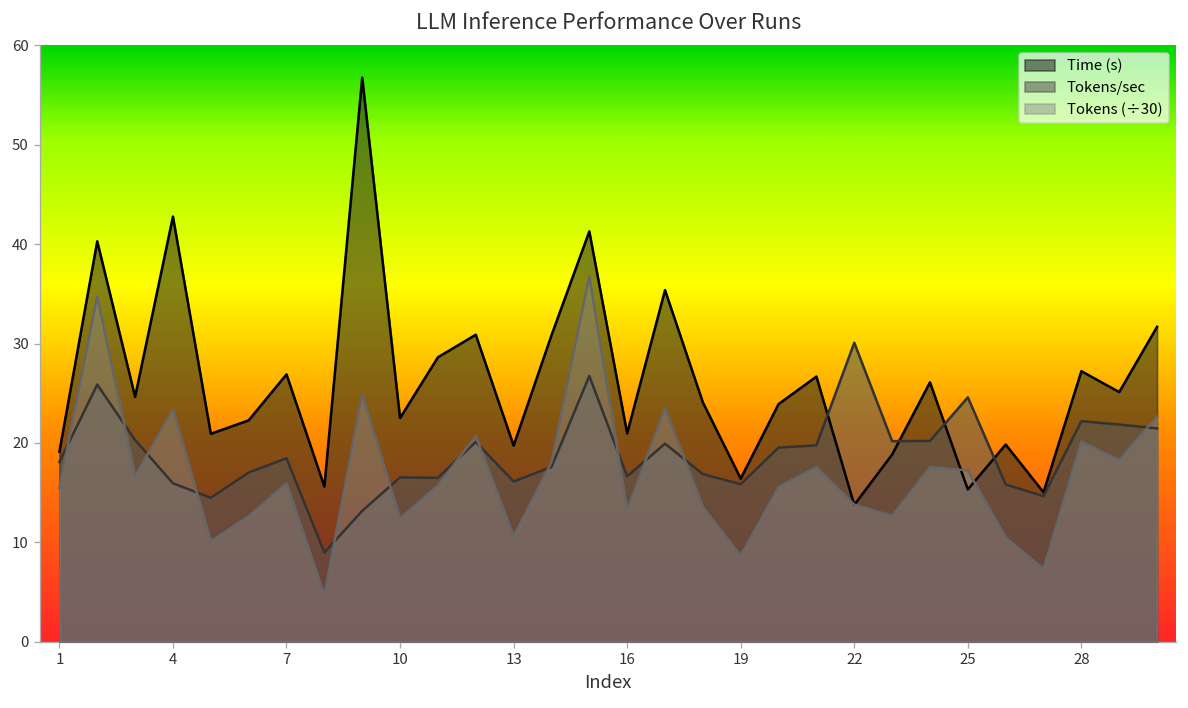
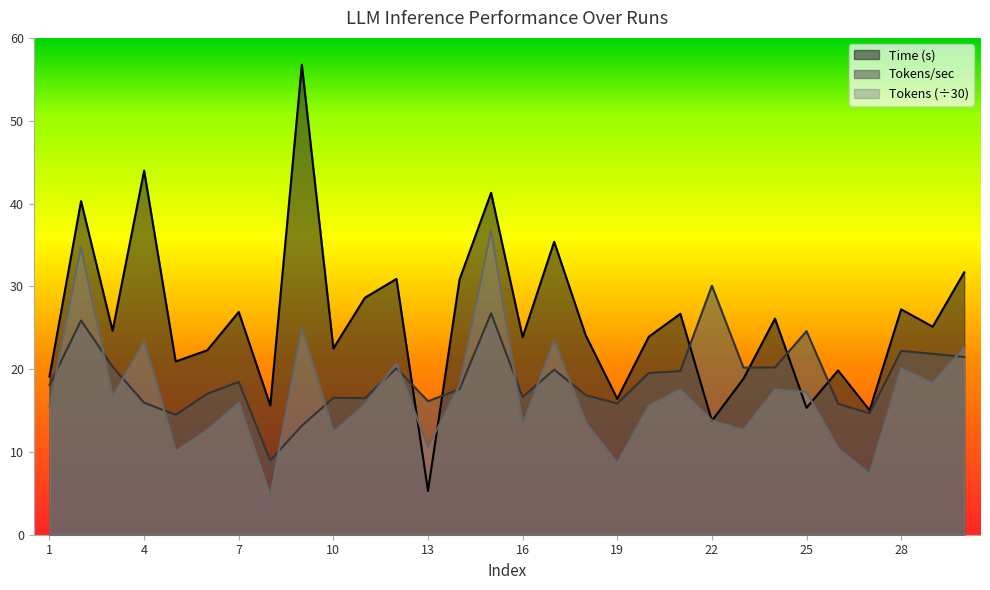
Time (s), 4: 43 -> 44
Time (s), 13: 20 -> 5
Time (s), 16: 21 -> 24
